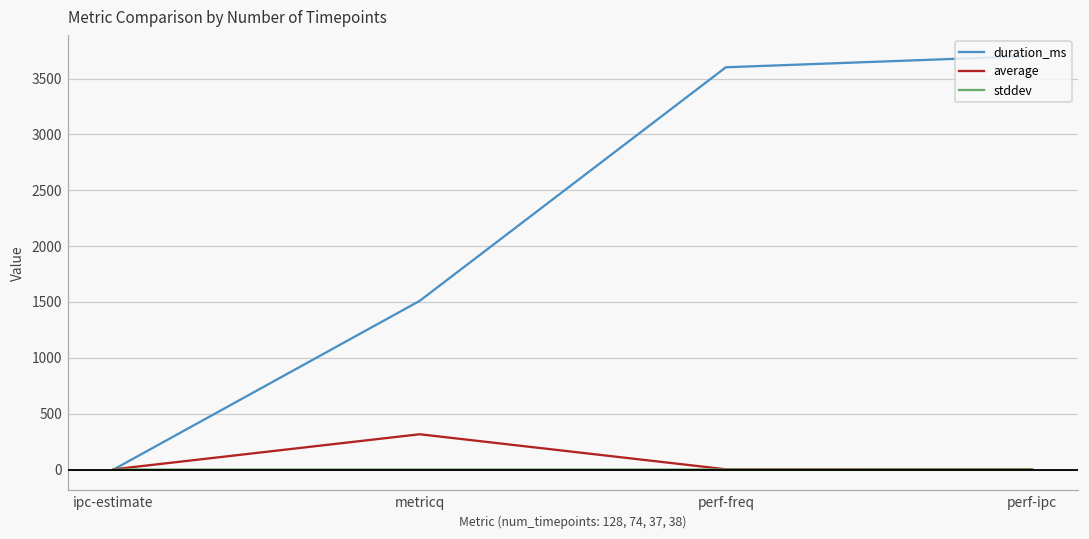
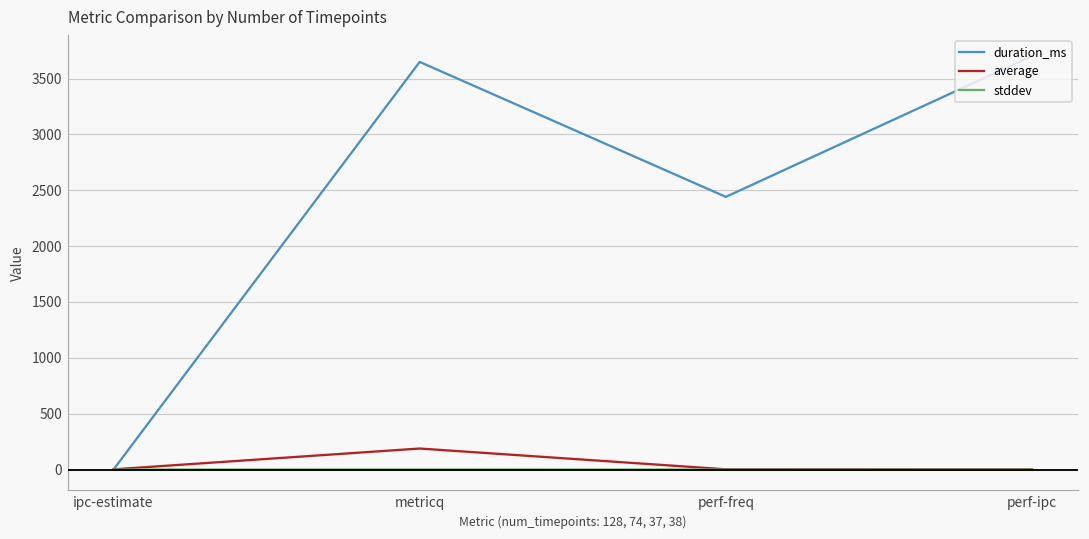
duration_ms, metricq: 1510 -> 3650
average, metricq: 320 -> 190
duration_ms, perf-freq: 3600 -> 2440
